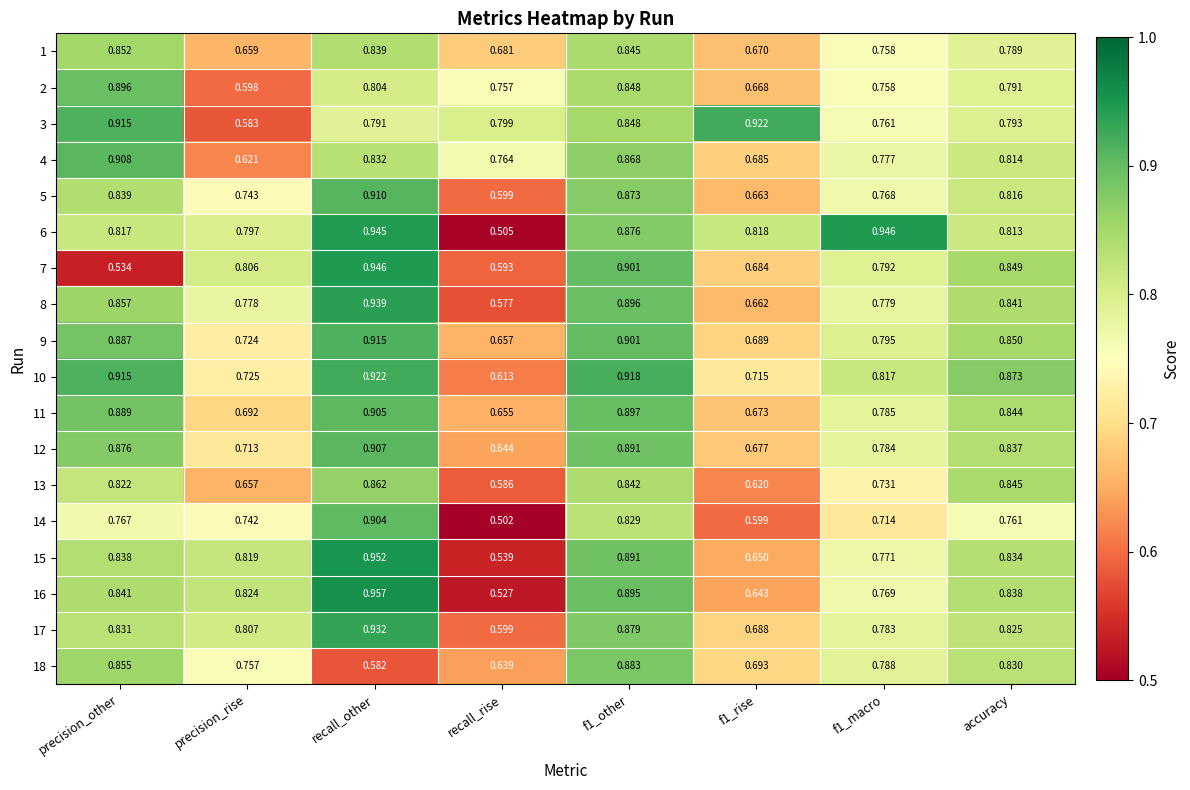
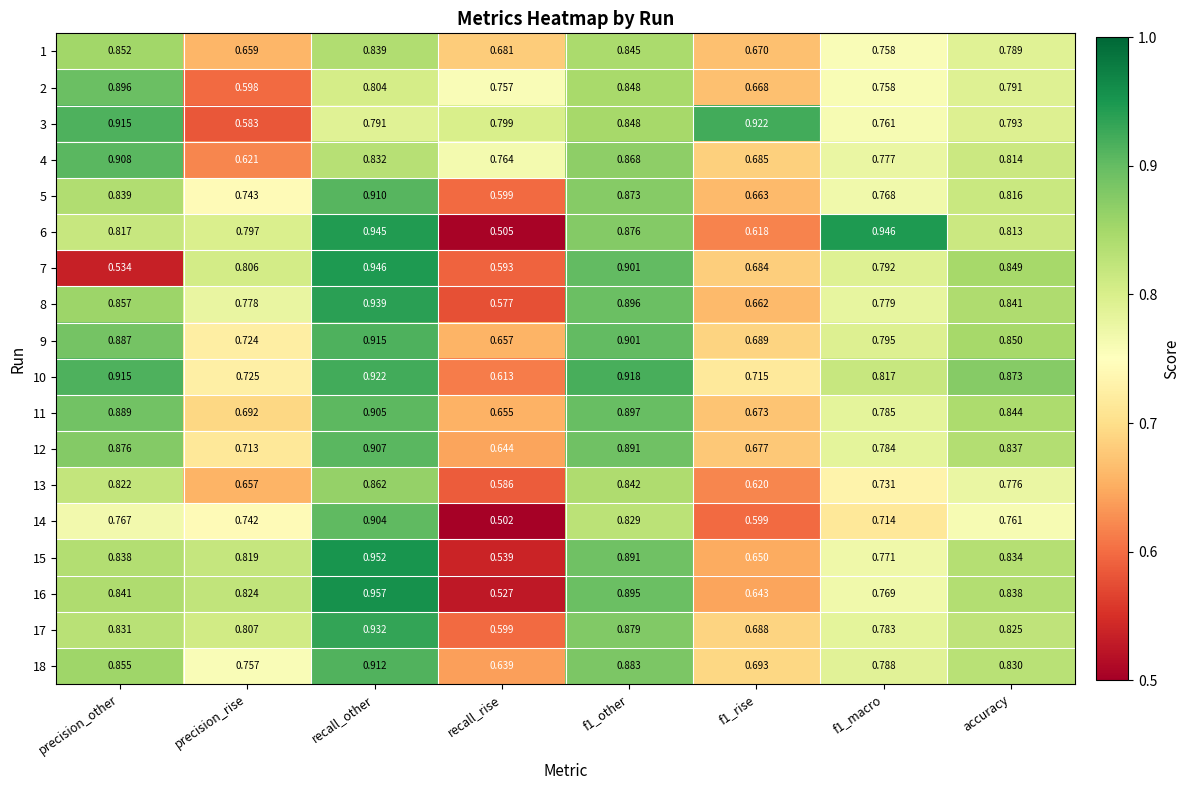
6, f1_rise: 0.818 -> 0.618
13, accuracy: 0.845 -> 0.776
18, recall_other: 0.582 -> 0.912
